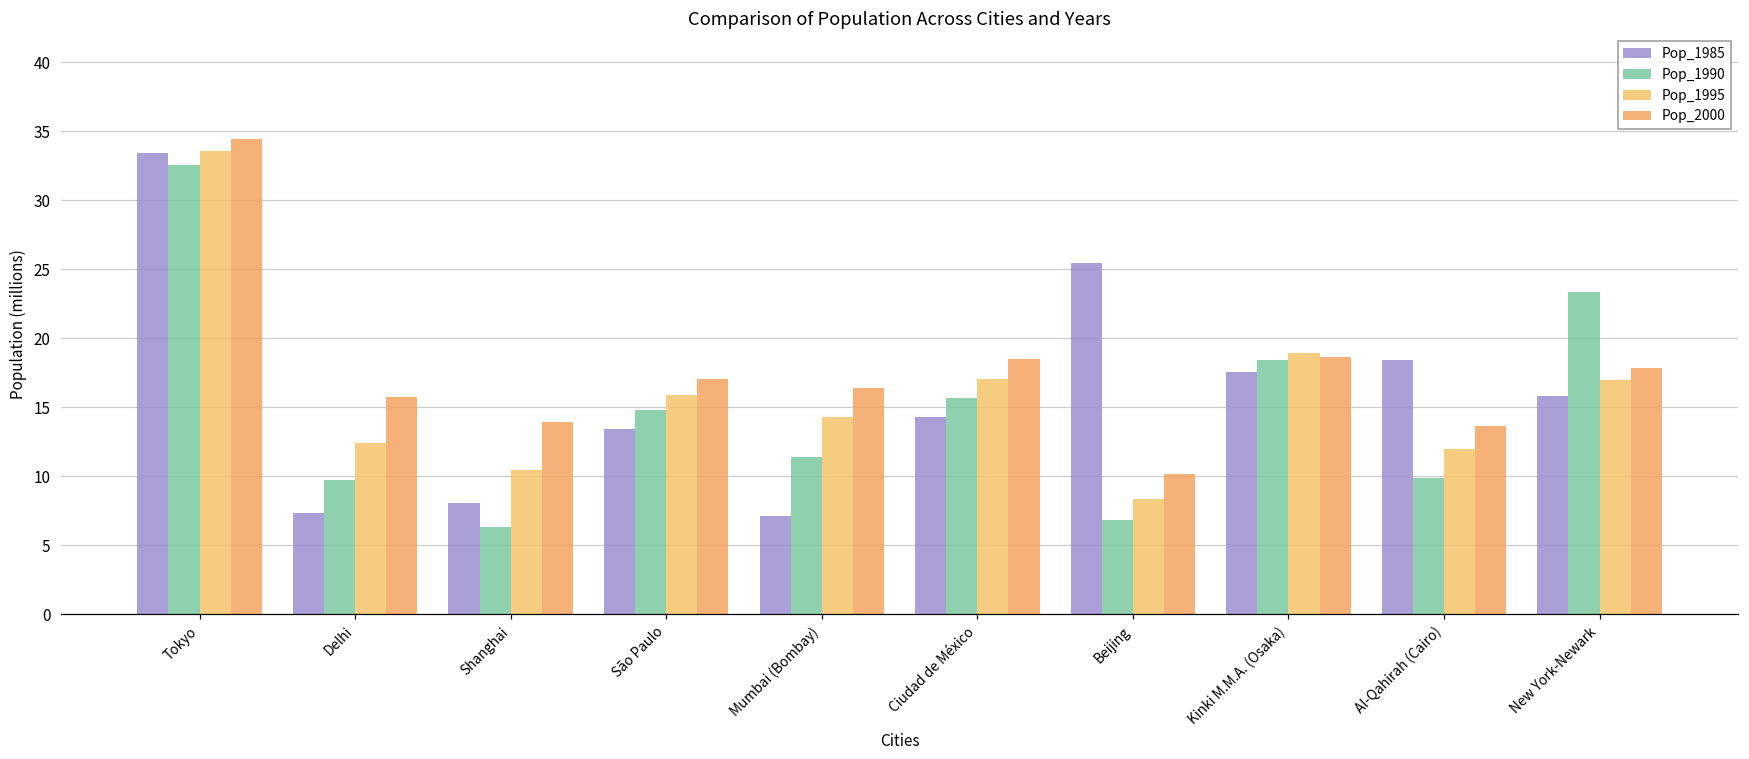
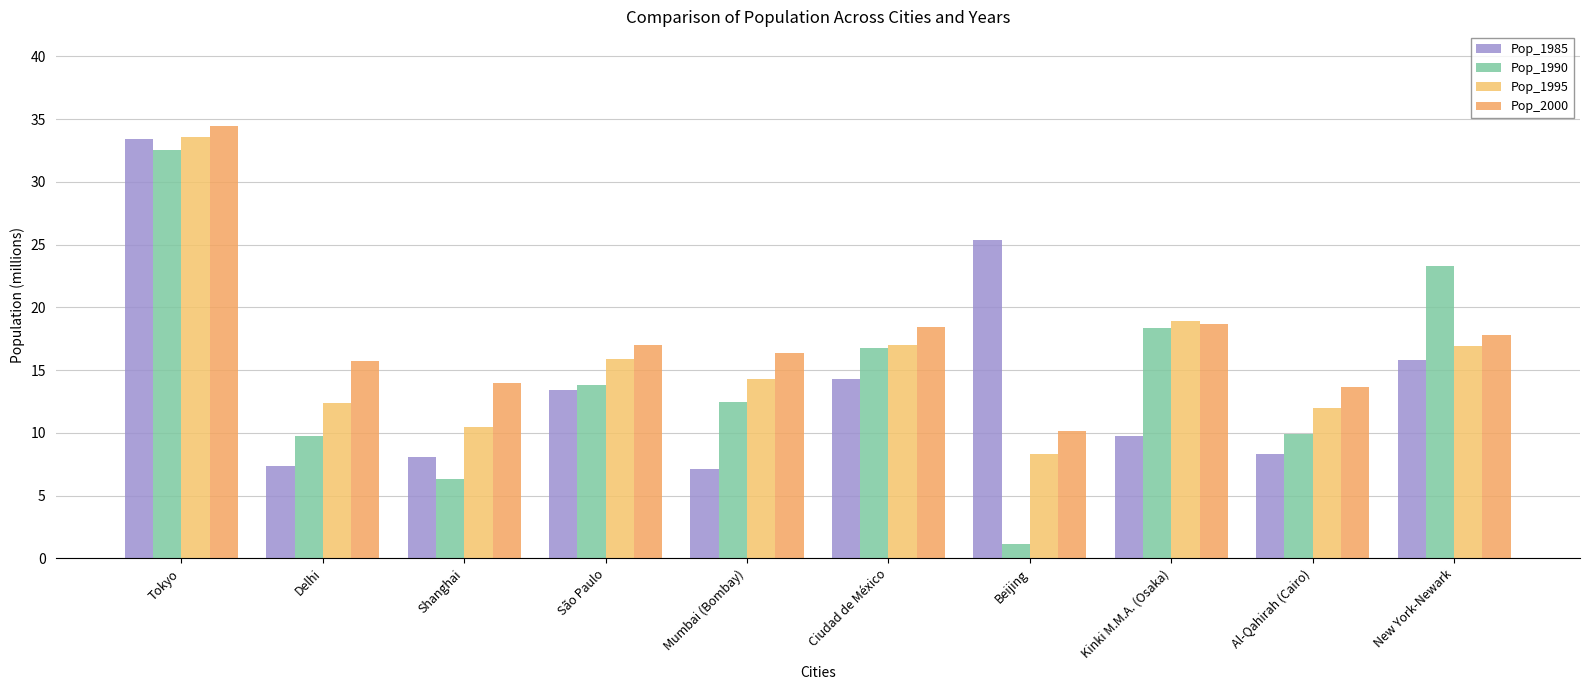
Pop_1990, São Paulo: 14.8 -> 13.8
Pop_1990, Mumbai (Bombay): 11.4 -> 12.4
Pop_1990, Ciudad de México: 15.6 -> 16.7
Pop_1990, Beijing: 6.8 -> 1.2
Pop_1985, Kinki M.M.A. (Osaka): 17.6 -> 9.7
Pop_1985, Al-Qahirah (Cairo): 18.4 -> 8.3
